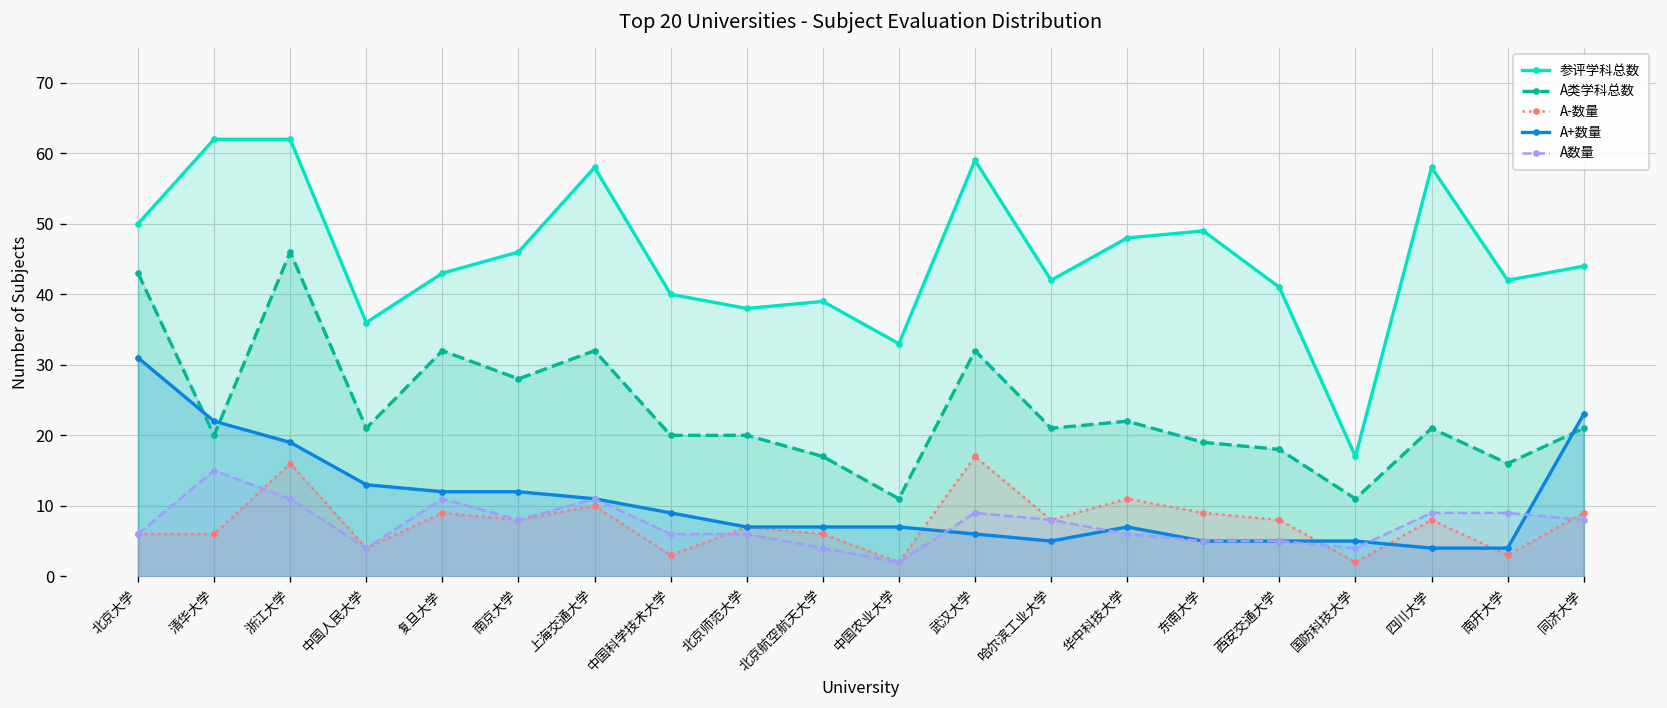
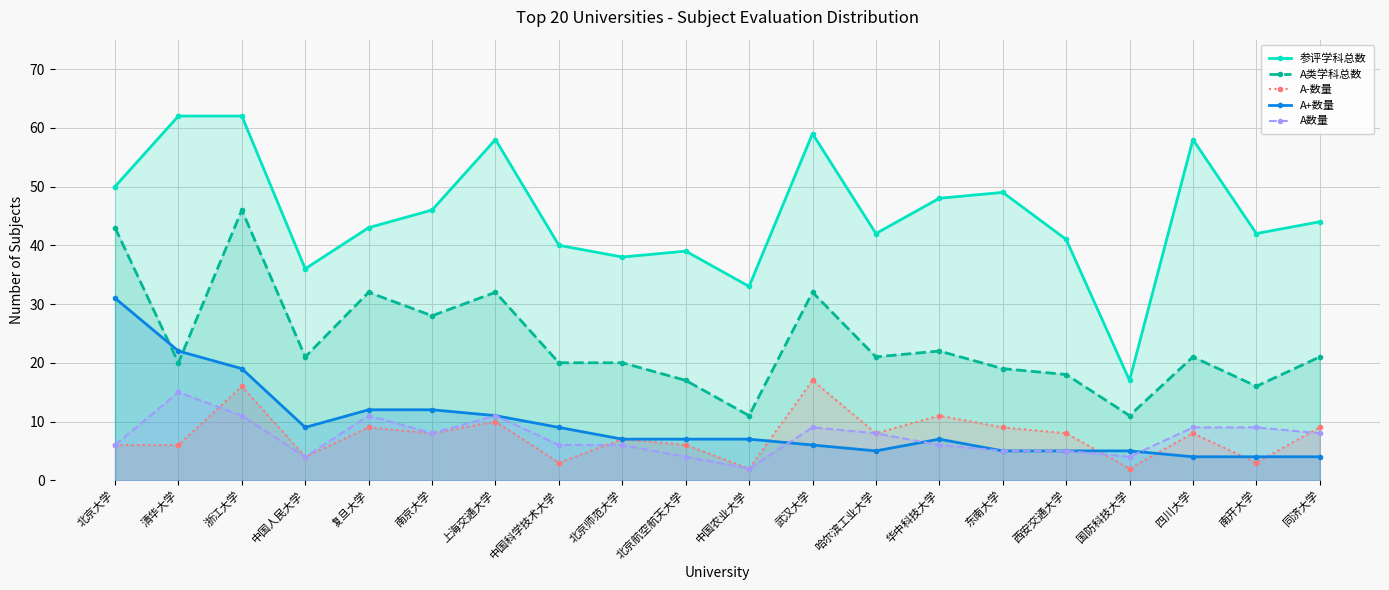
A+数量, 中国人民大学: 13 -> 9
A+数量, 同济大学: 23 -> 4
